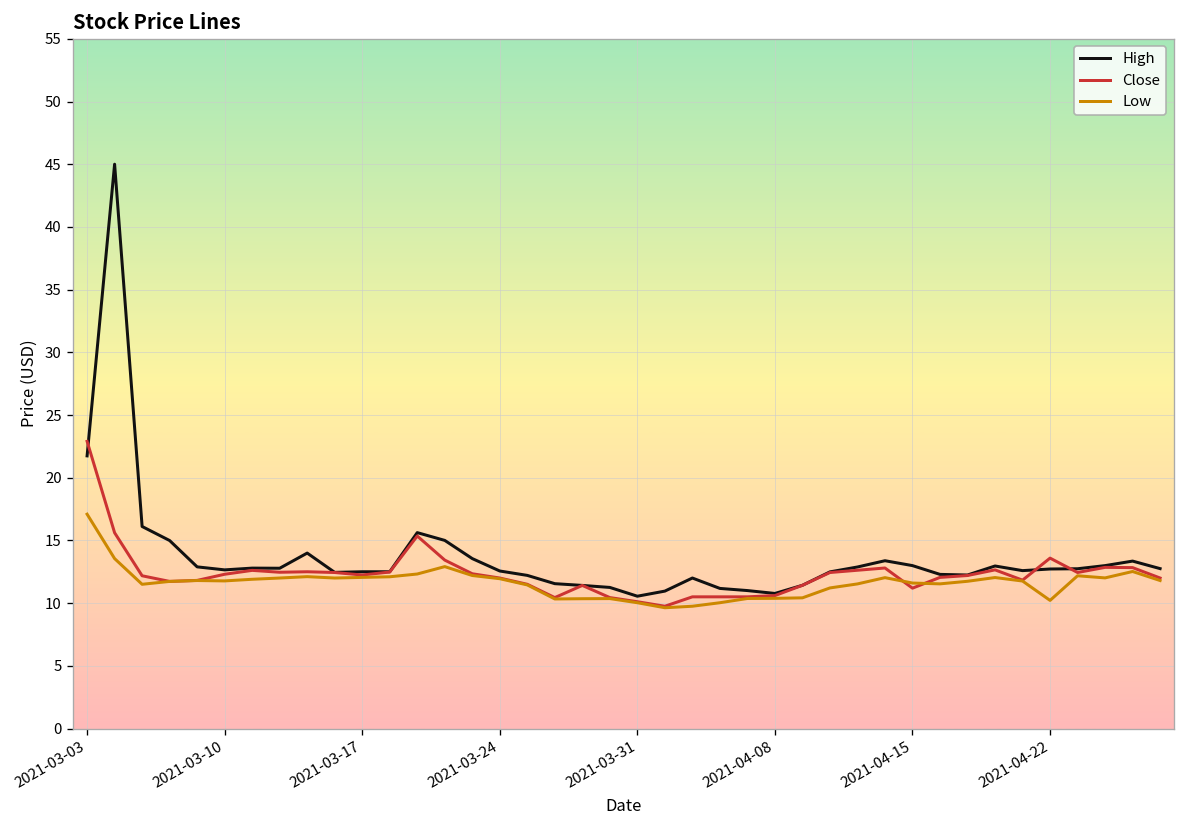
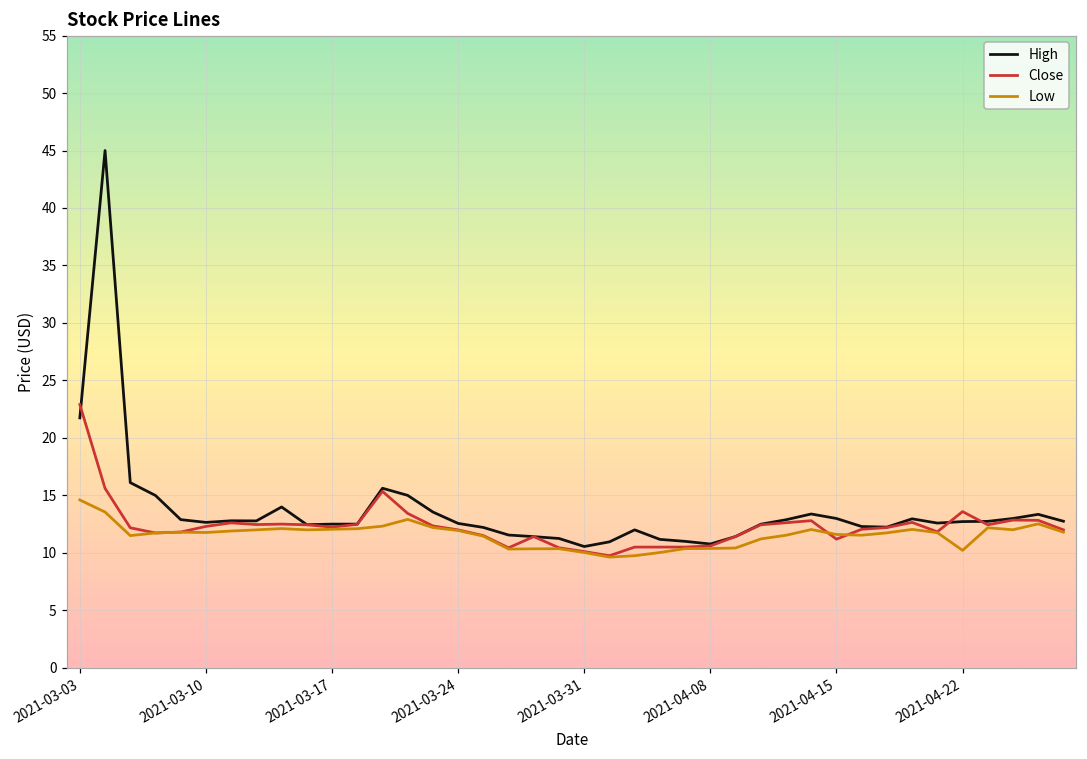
Low, 2021-03-03: 17.1 -> 14.6
